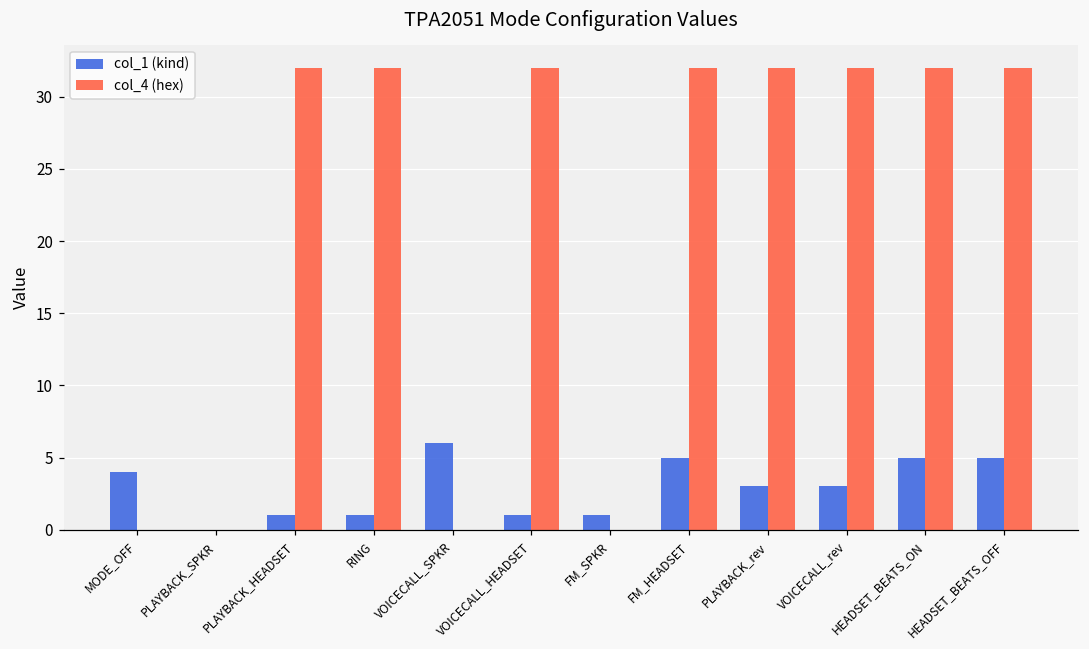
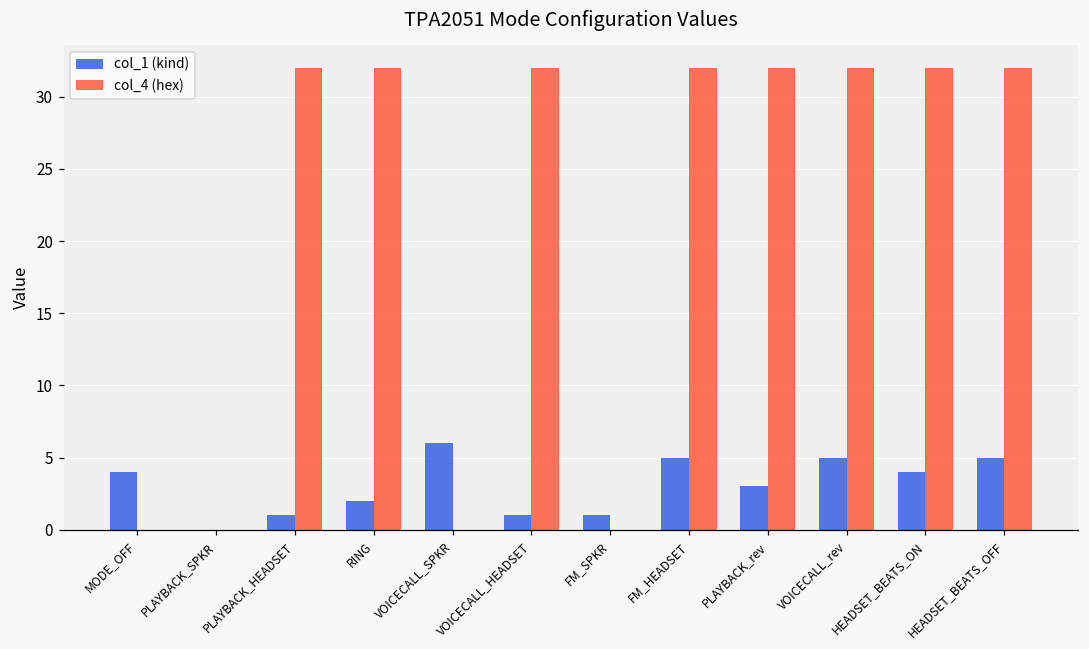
col_1 (kind), RING: 1 -> 2
col_1 (kind), VOICECALL_rev: 3 -> 5
col_1 (kind), HEADSET_BEATS_ON: 5 -> 4
